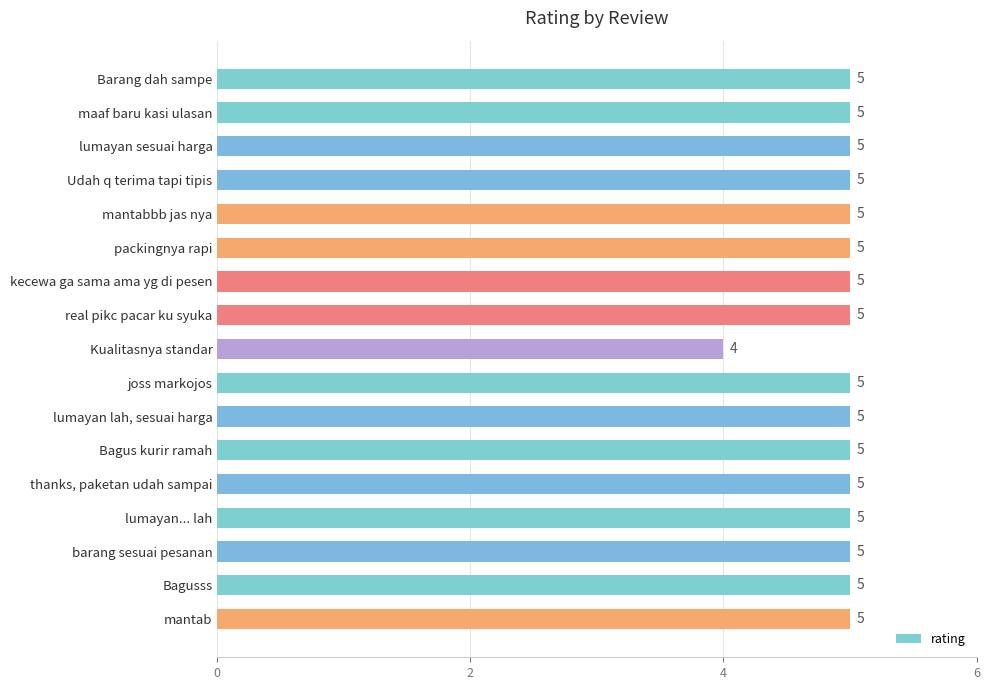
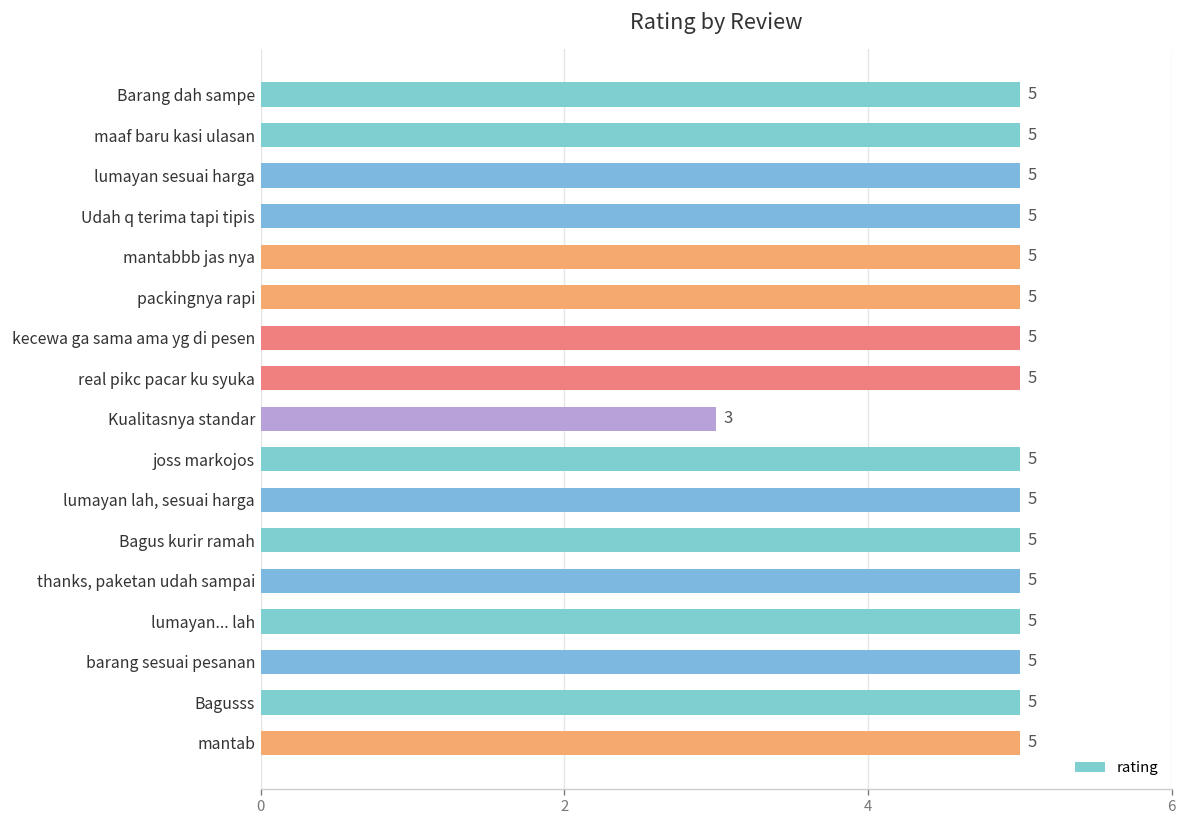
Kualitasnya standar: 4 -> 3
